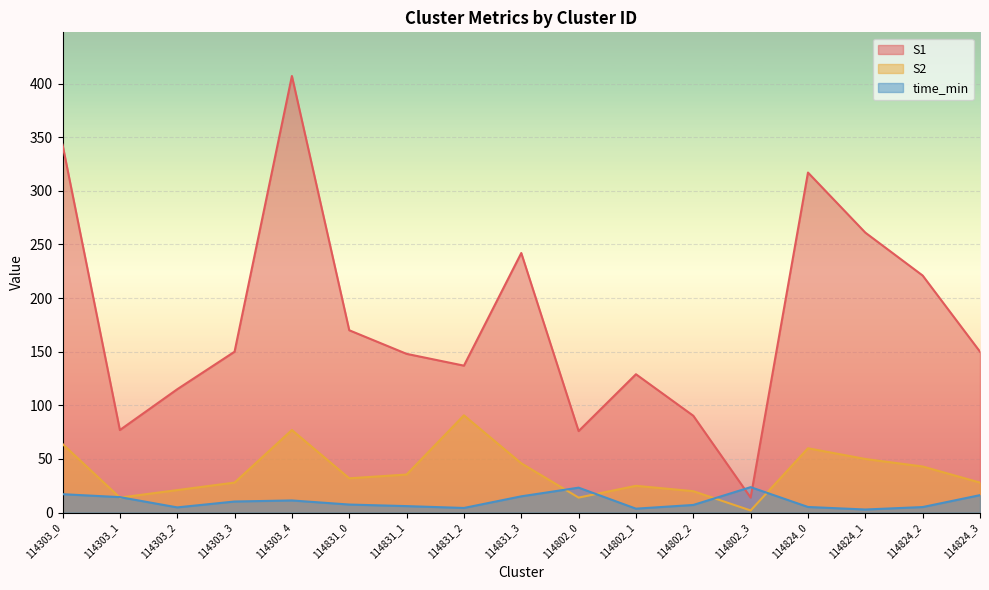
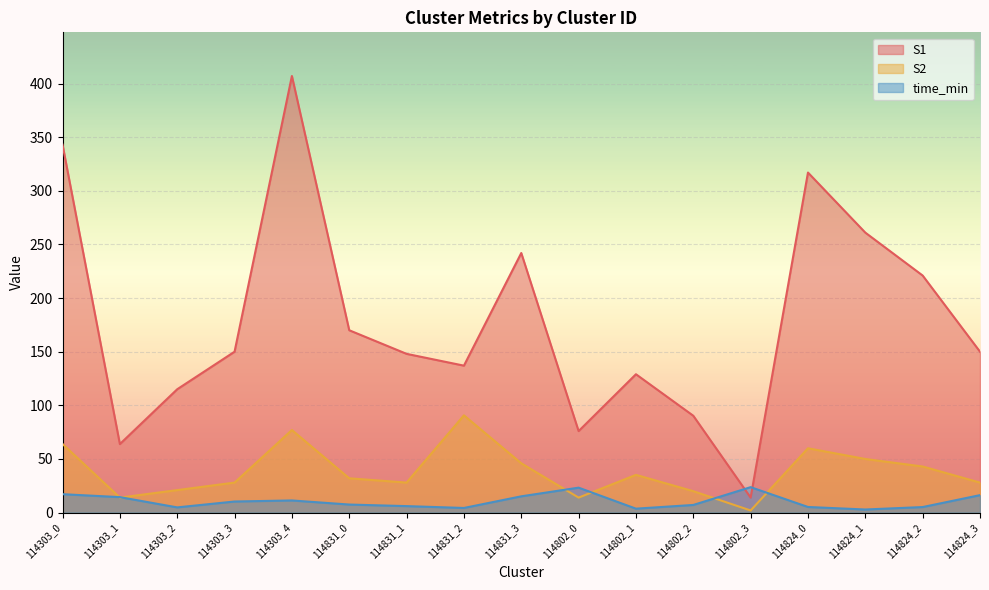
S1, 114303_1: 77 -> 64
S2, 114831_1: 36 -> 28
S2, 114802_1: 25 -> 35
